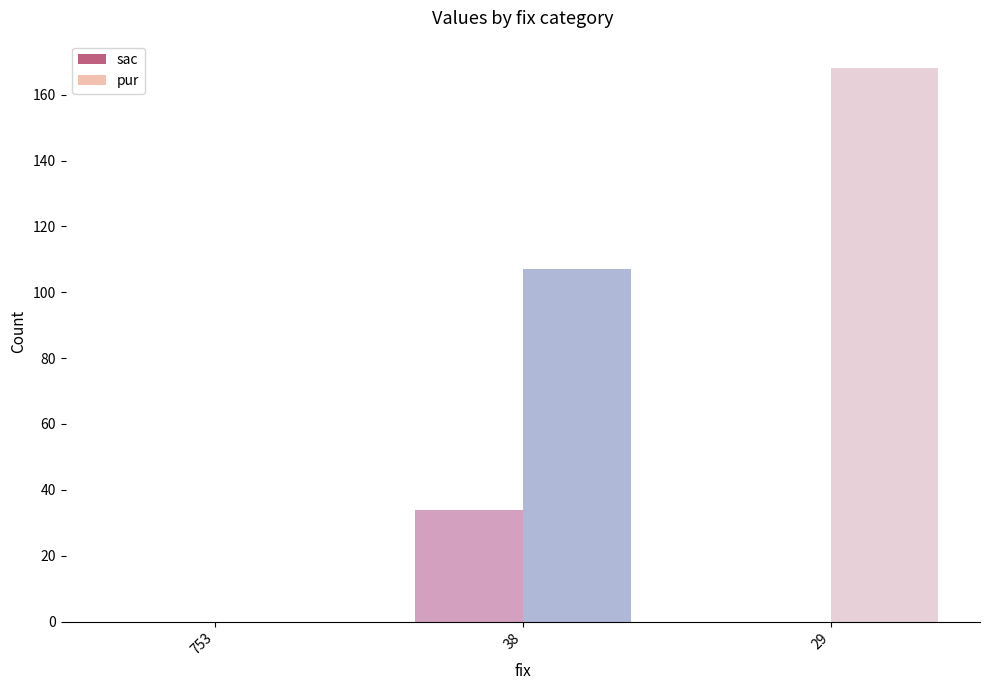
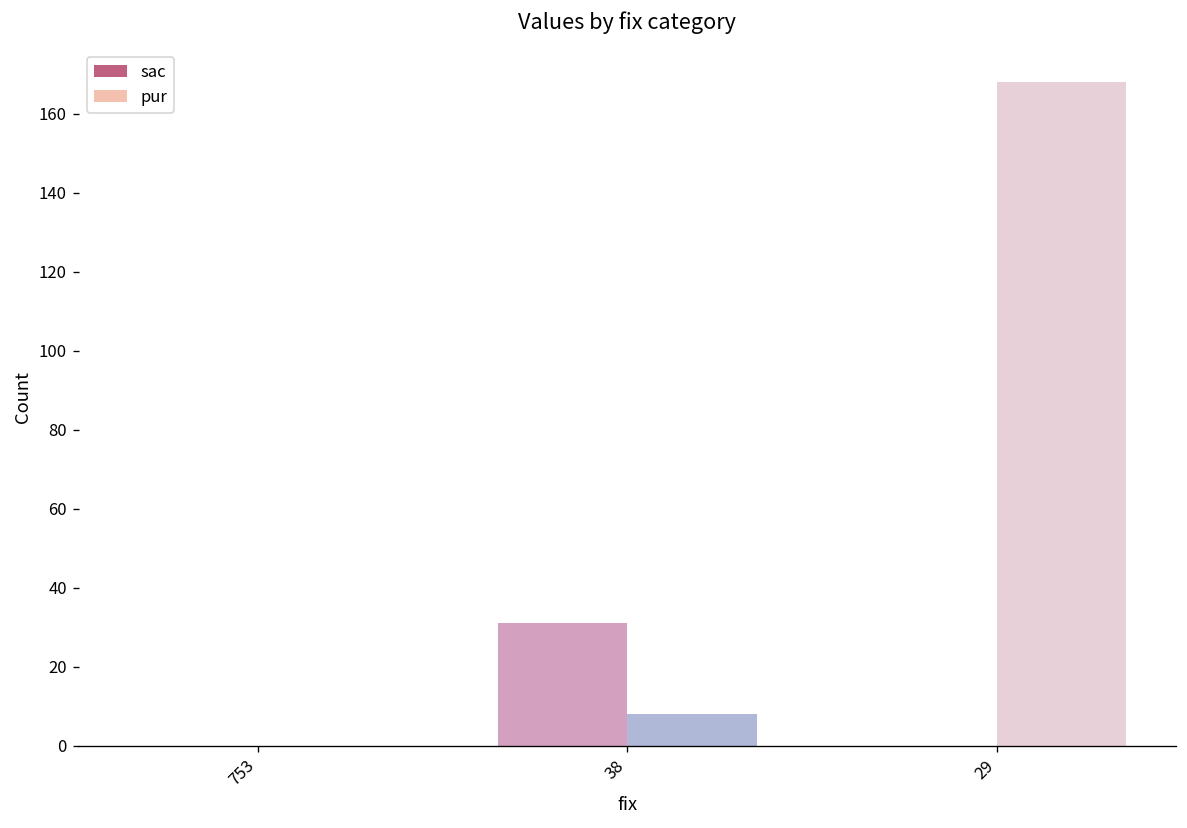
sac, 38: 34 -> 31
pur, 38: 107 -> 8
